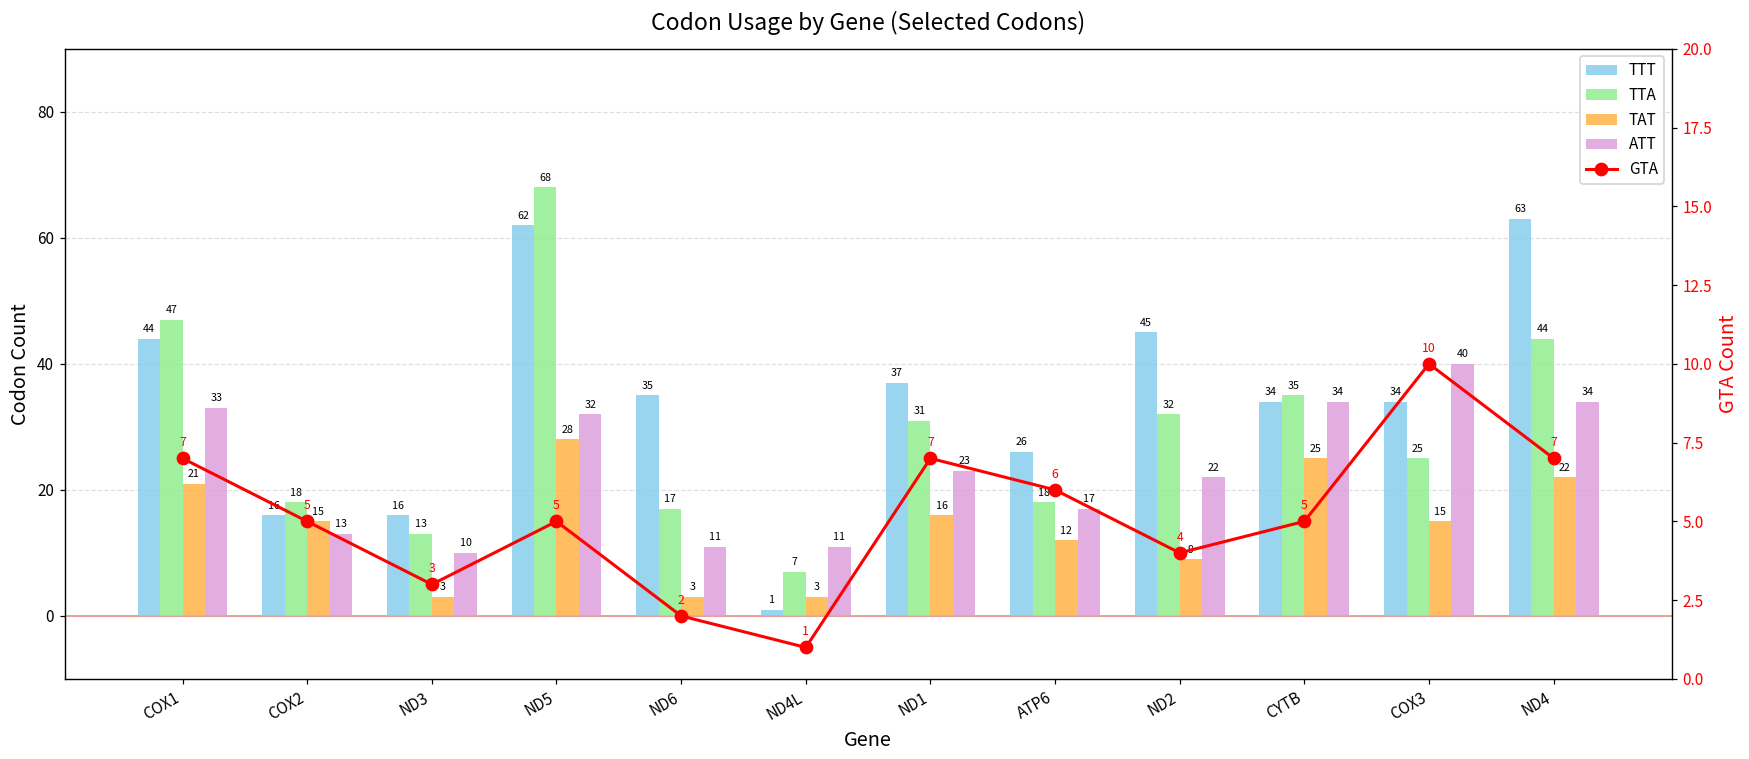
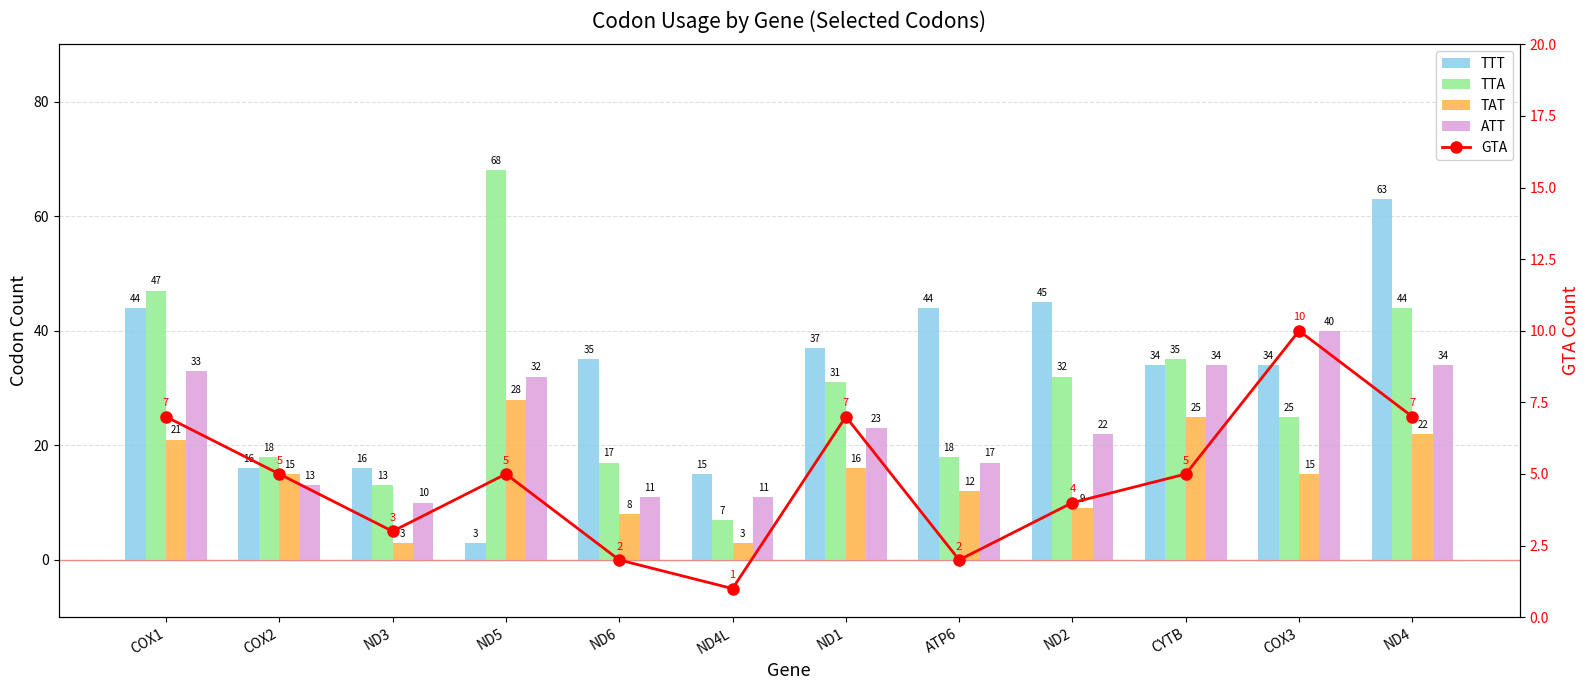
TTT, ND5: 62 -> 3
TAT, ND6: 3 -> 8
TTT, ND4L: 1 -> 15
TTT, ATP6: 26 -> 44
GTA, ATP6: 6 -> 2
